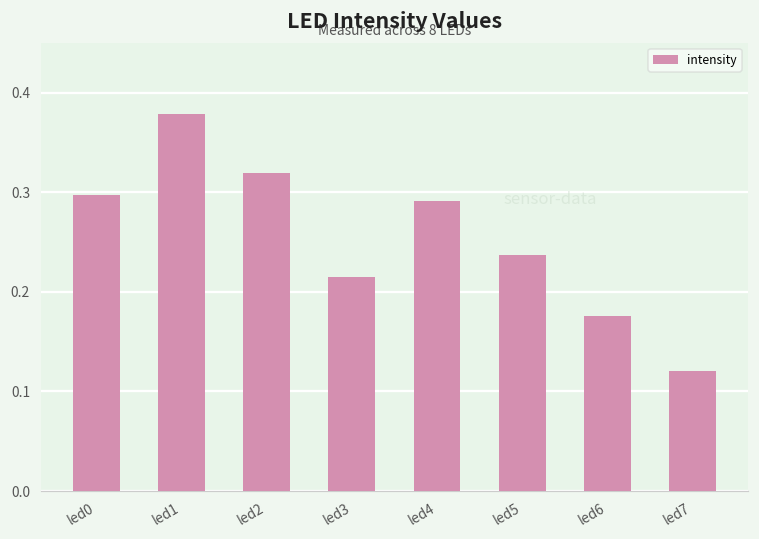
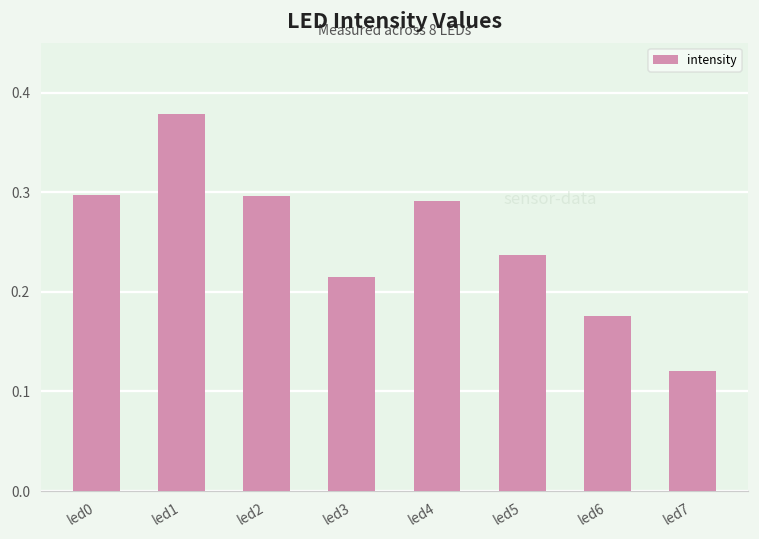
led2: 0.32 -> 0.30
